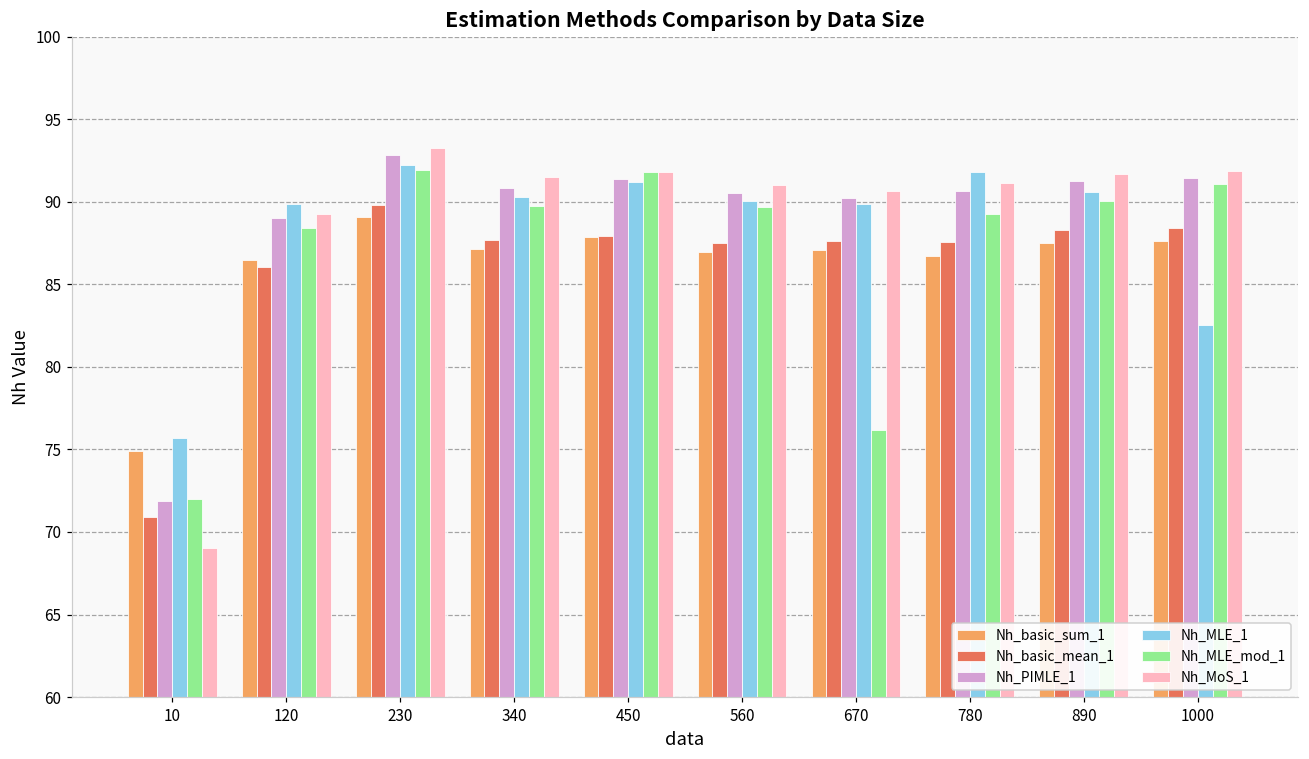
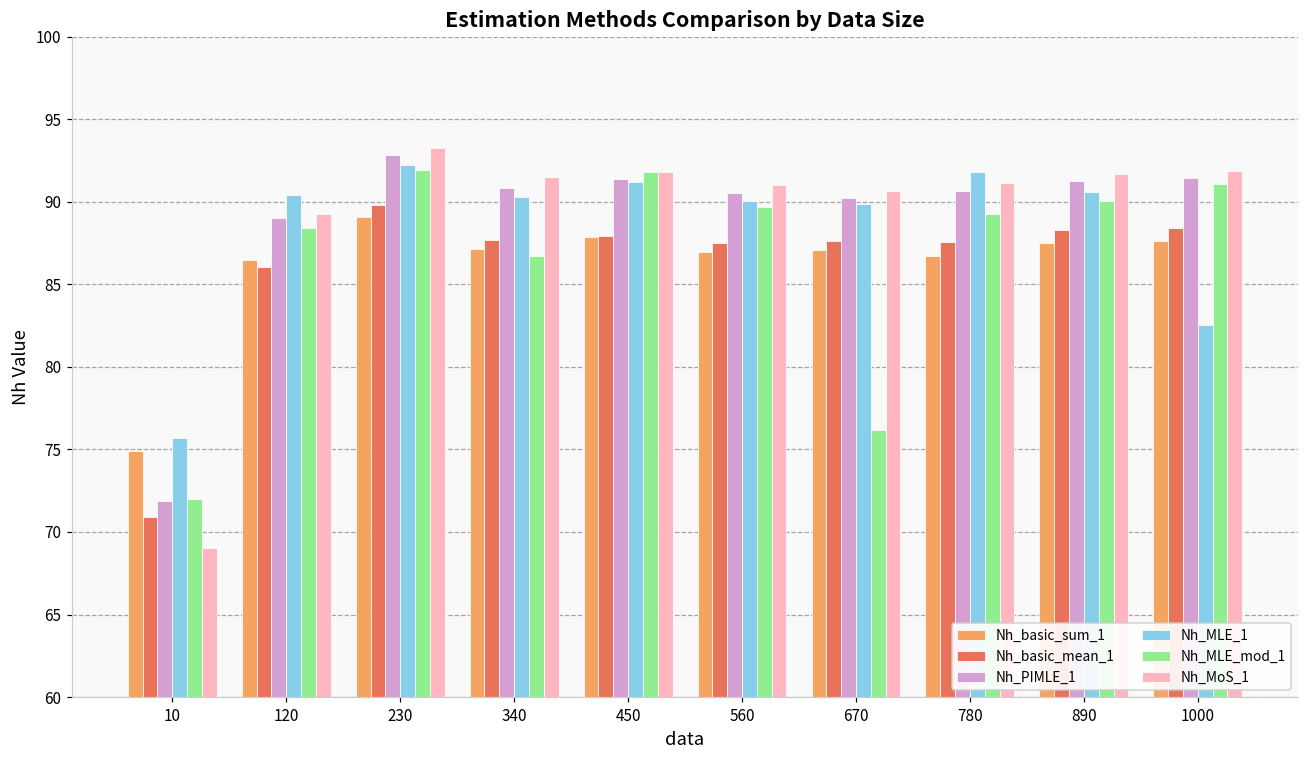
Nh_MLE_1, 120: 89.9 -> 90.4
Nh_MLE_mod_1, 340: 89.7 -> 86.7
